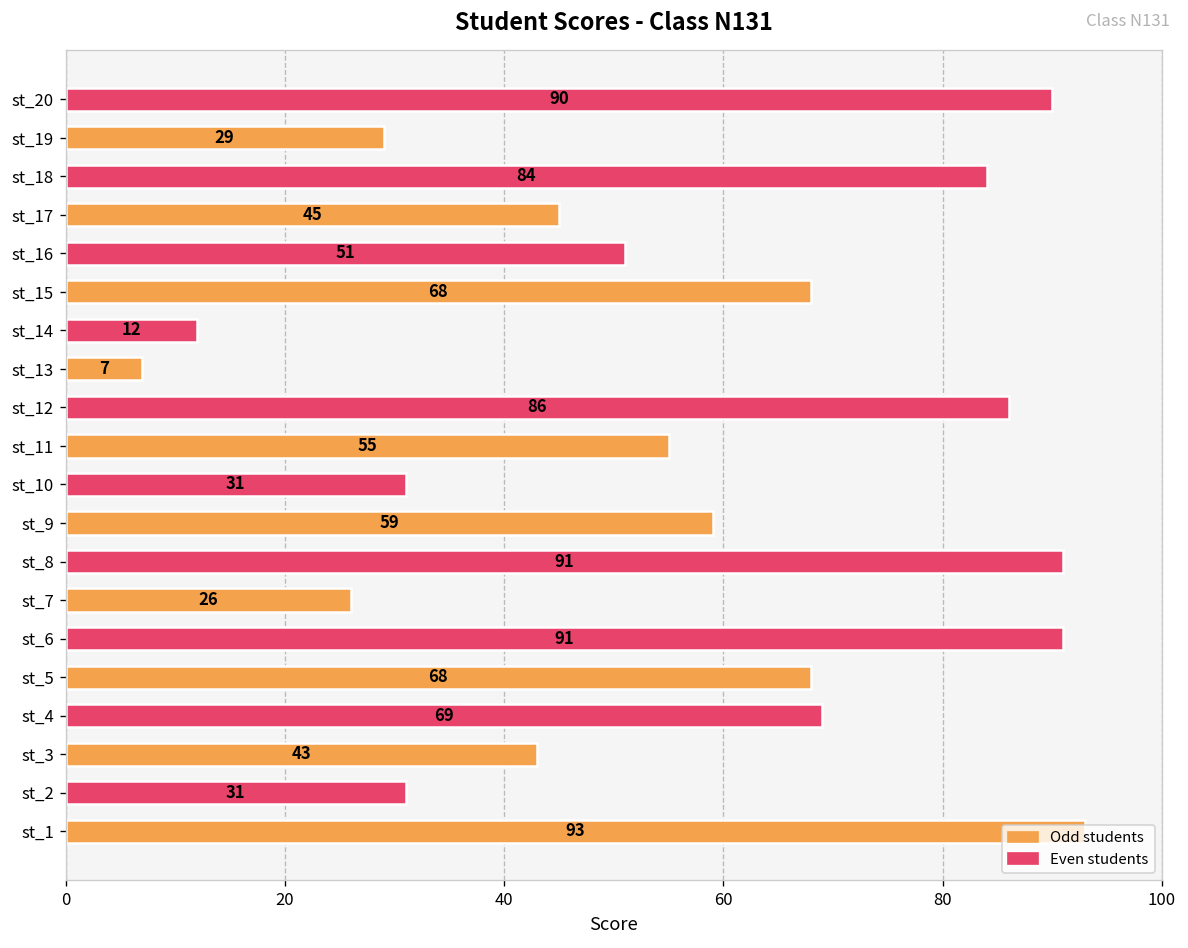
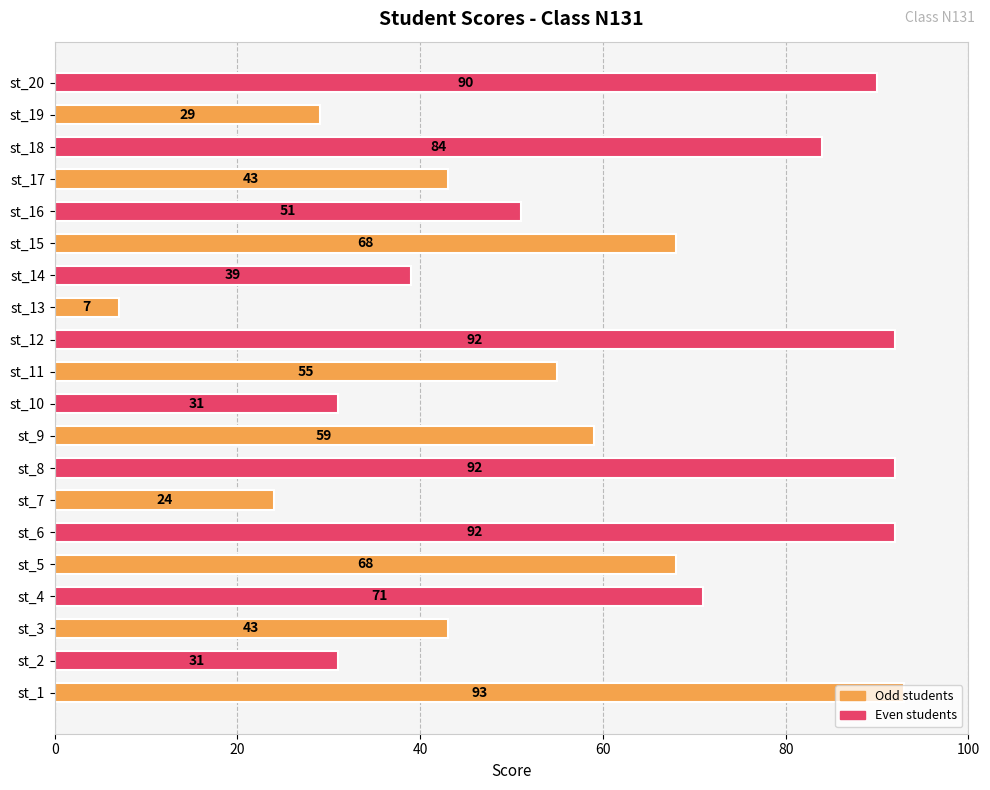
st_17: 45 -> 43
st_14: 12 -> 39
st_12: 86 -> 92
st_8: 91 -> 92
st_7: 26 -> 24
st_6: 91 -> 92
st_4: 69 -> 71
